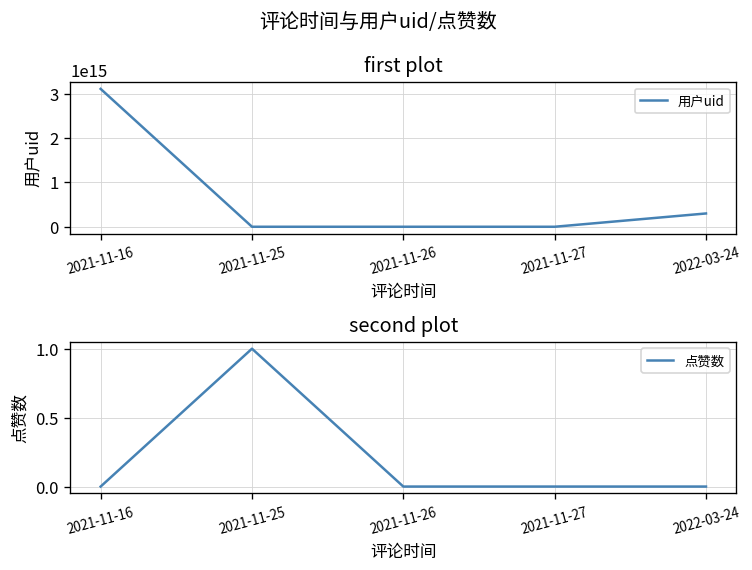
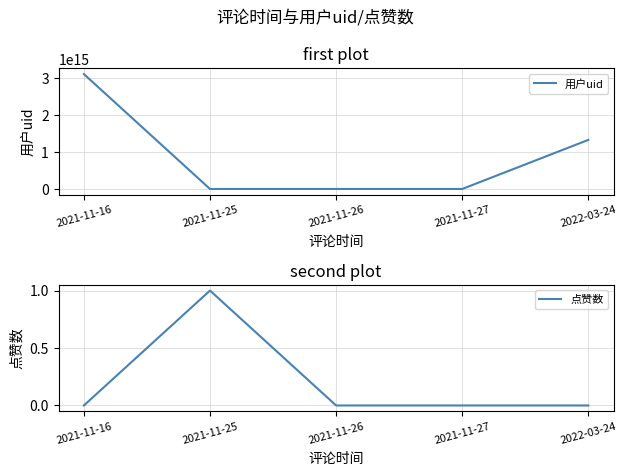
first plot, 2022-03-24: 300000000000000 -> 1300000000000000
